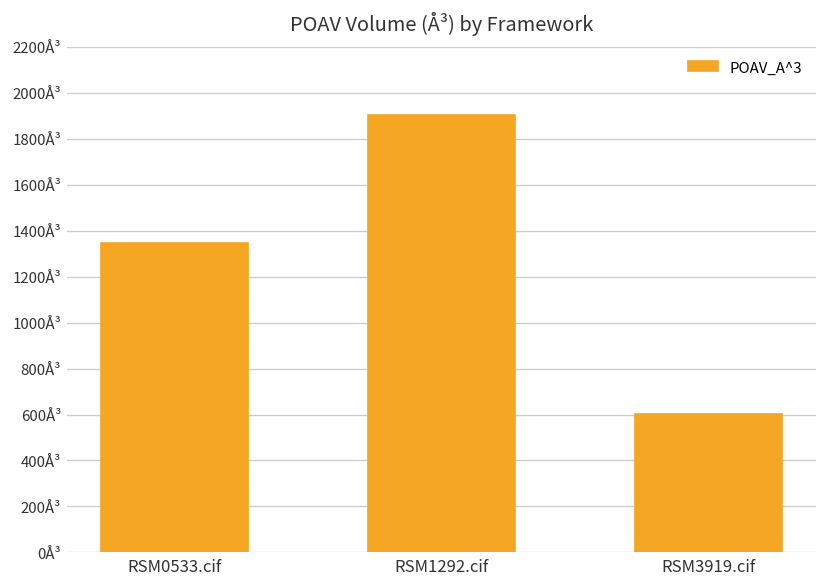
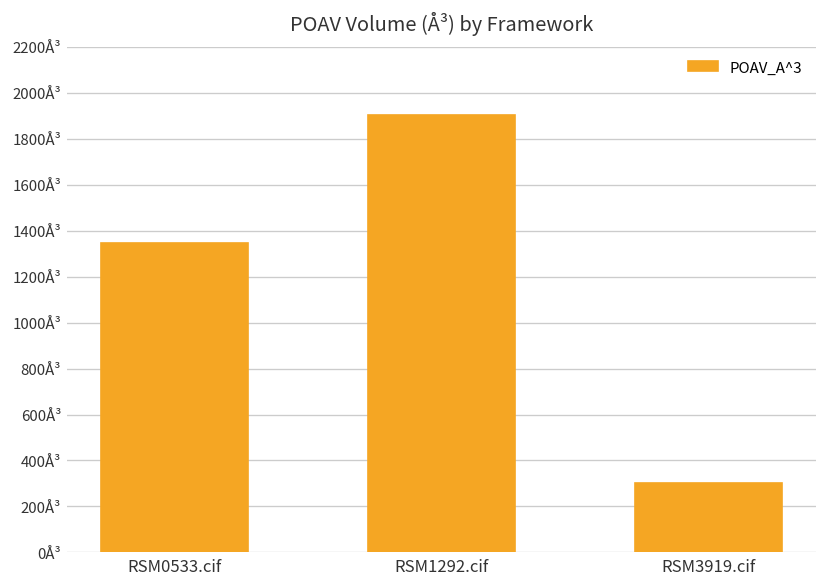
RSM3919.cif: 600Å³ -> 300Å³
